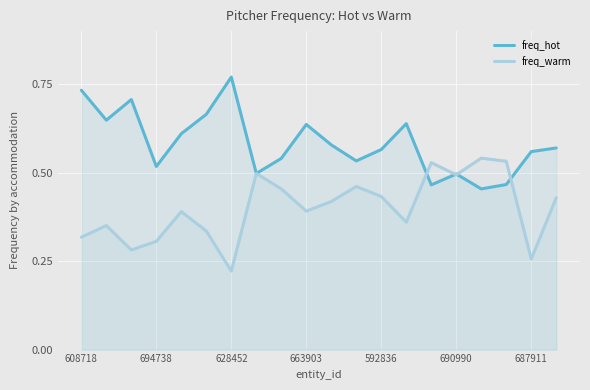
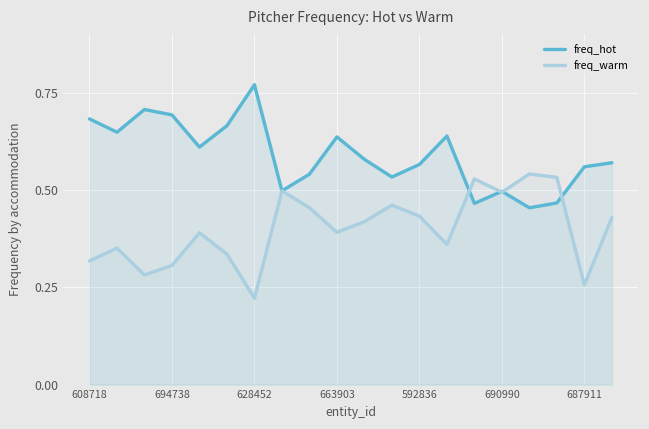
freq_hot, 608718: 0.73 -> 0.68
freq_hot, 694738: 0.52 -> 0.69
